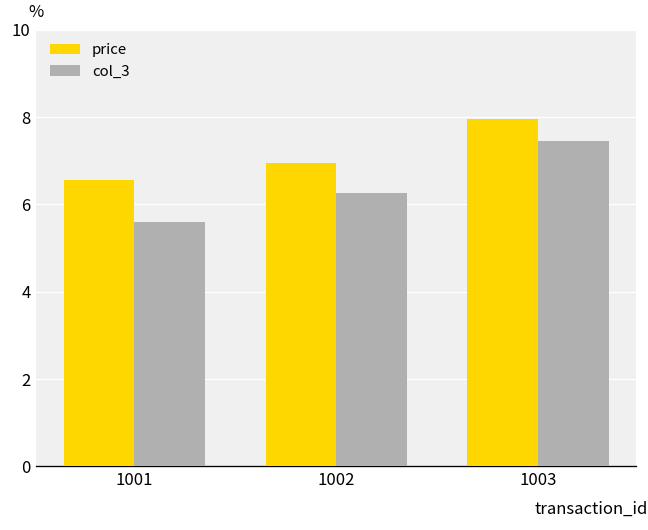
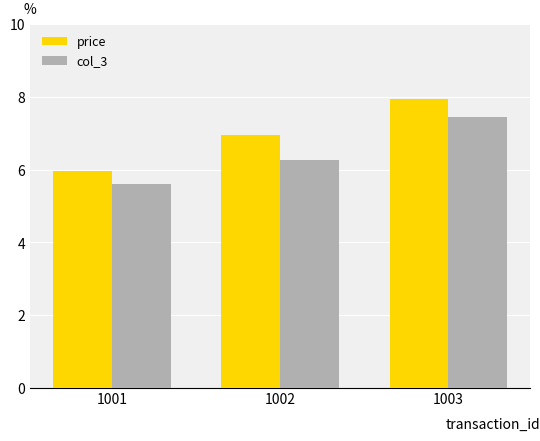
price, 1001: 6.6 -> 6.0
